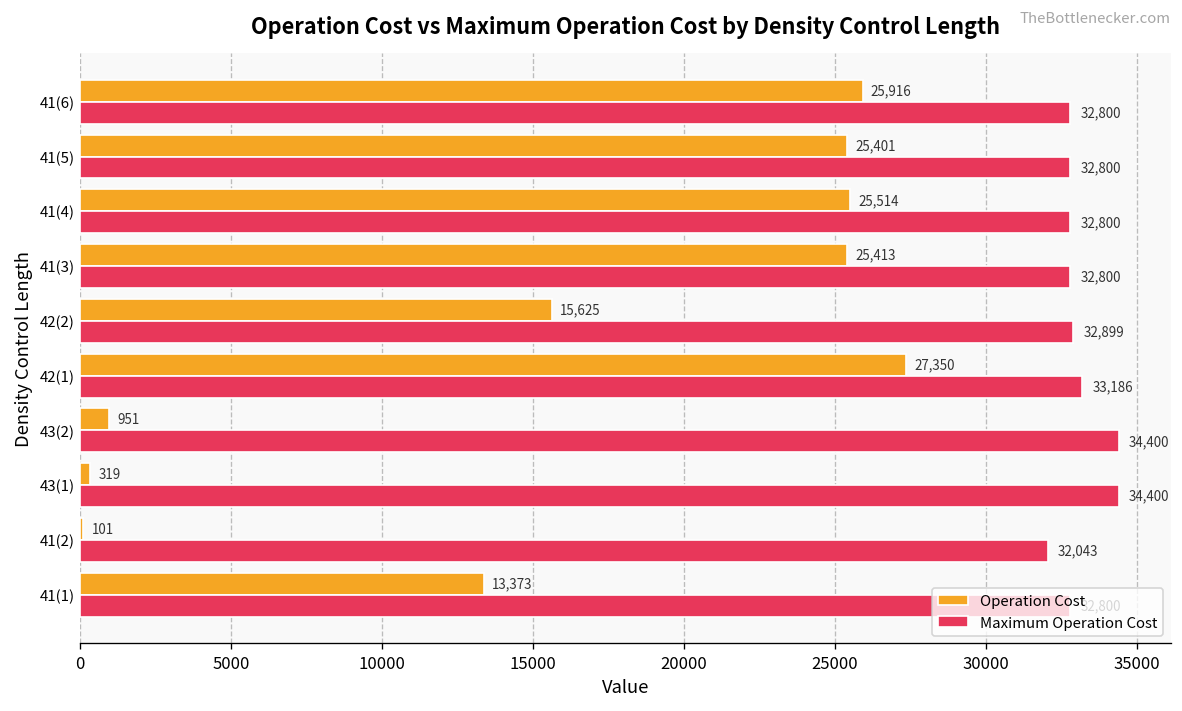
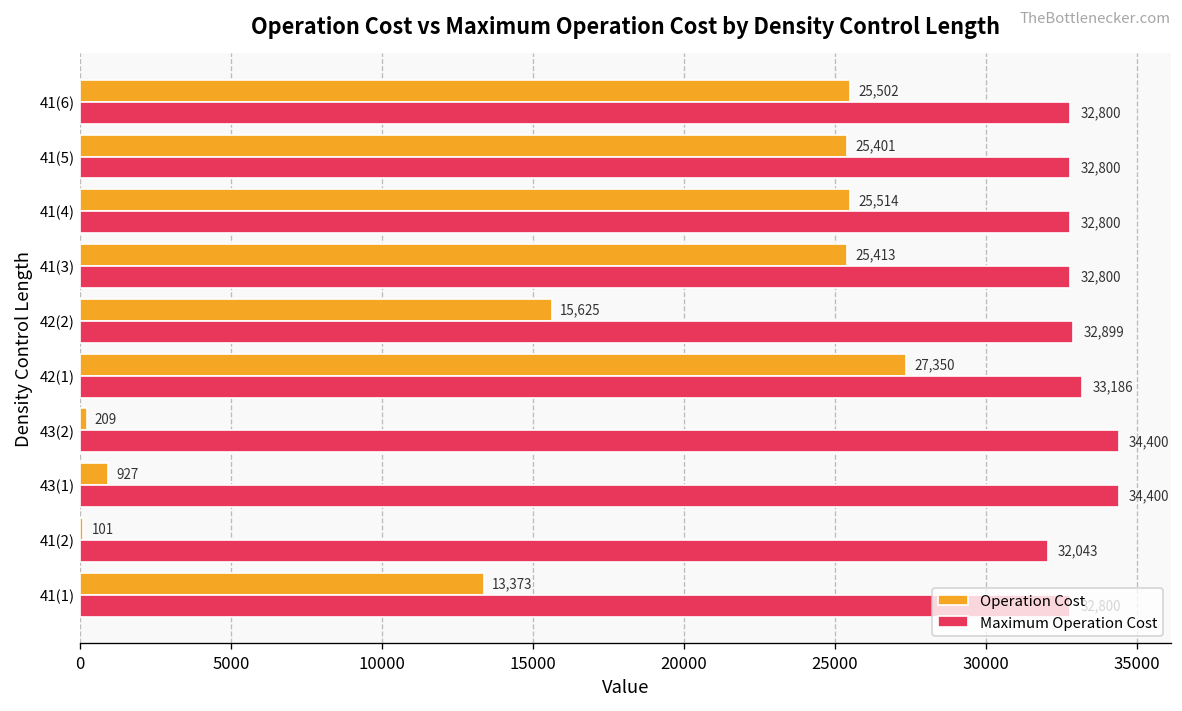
Operation Cost, 41(6): 25,916 -> 25,502
Operation Cost, 43(2): 951 -> 209
Operation Cost, 43(1): 319 -> 927
